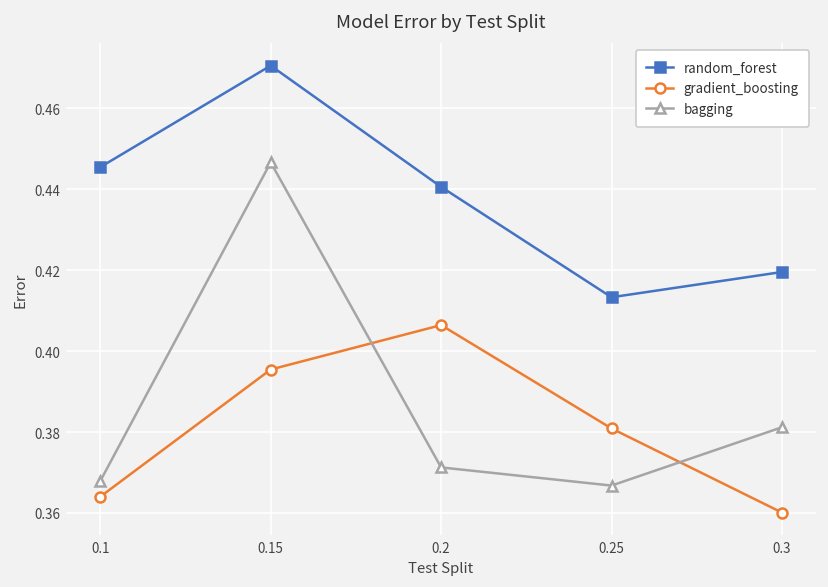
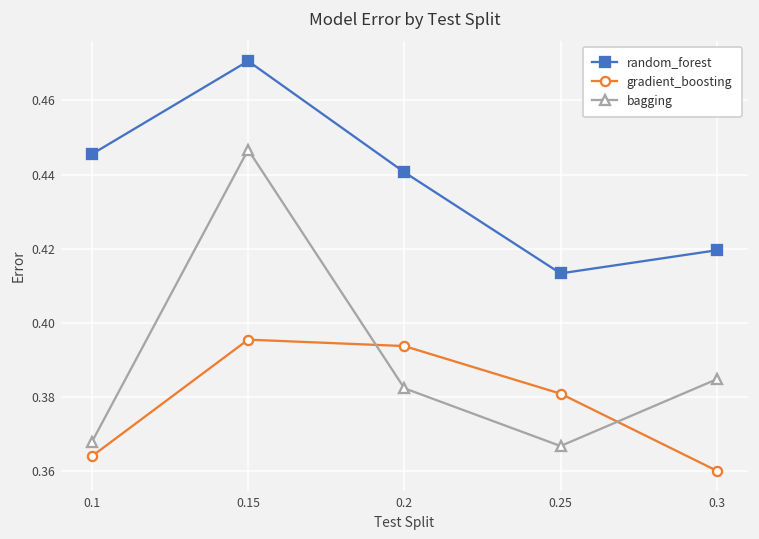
gradient_boosting, 0.2: 0.406 -> 0.394
bagging, 0.2: 0.371 -> 0.382
bagging, 0.3: 0.381 -> 0.385
